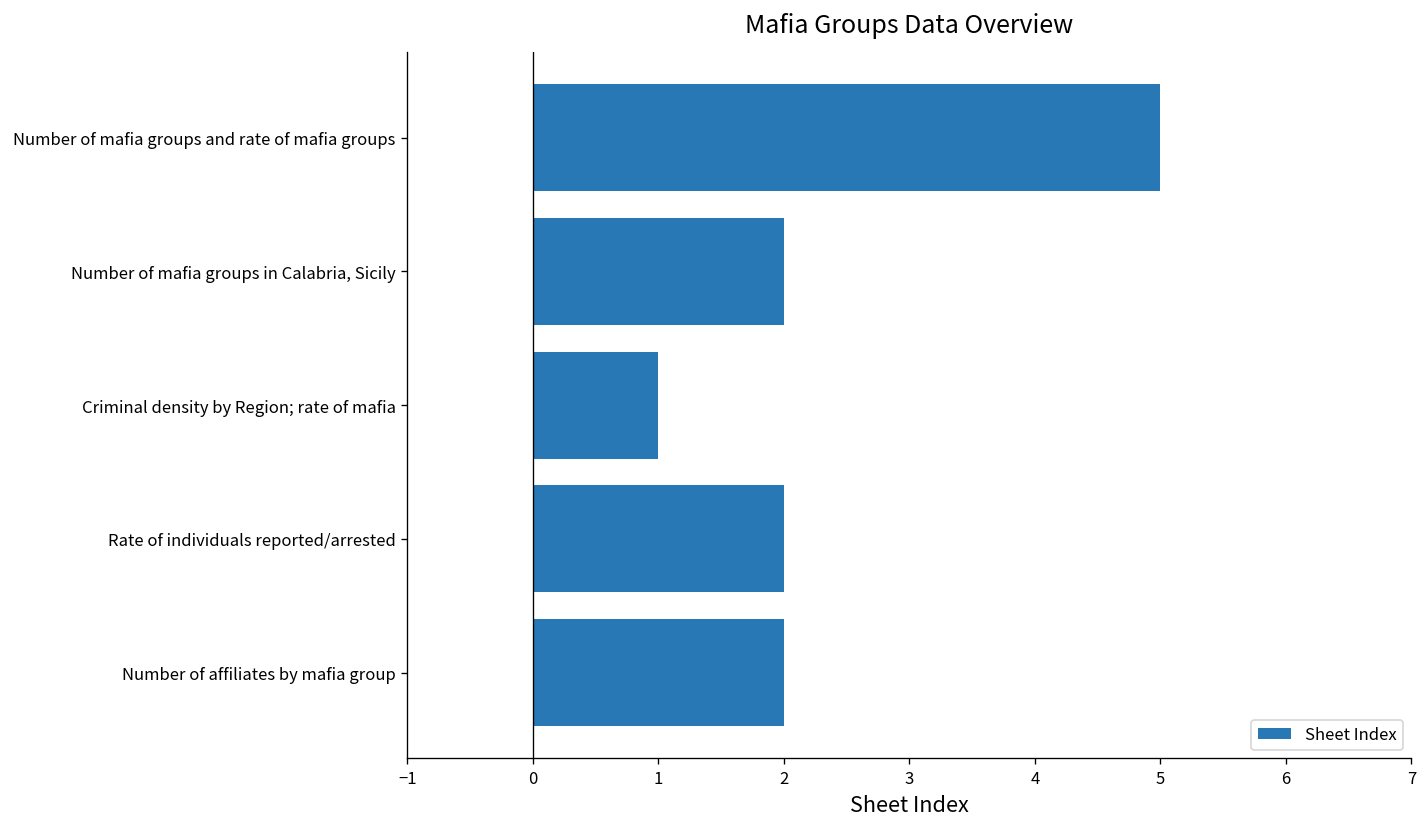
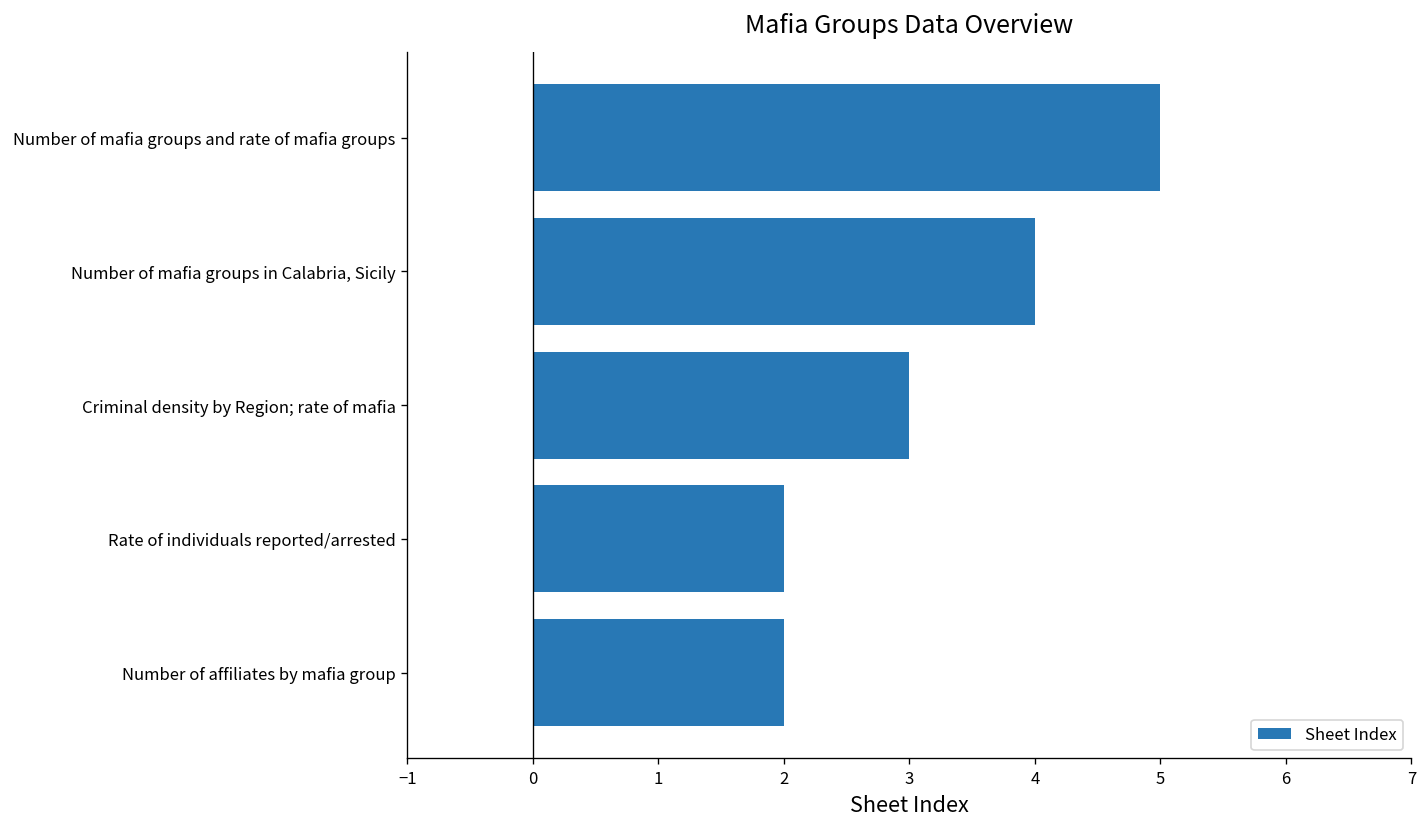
Number of mafia groups in Calabria, Sicily: 2 -> 4
Criminal density by Region; rate of mafia: 1 -> 3
